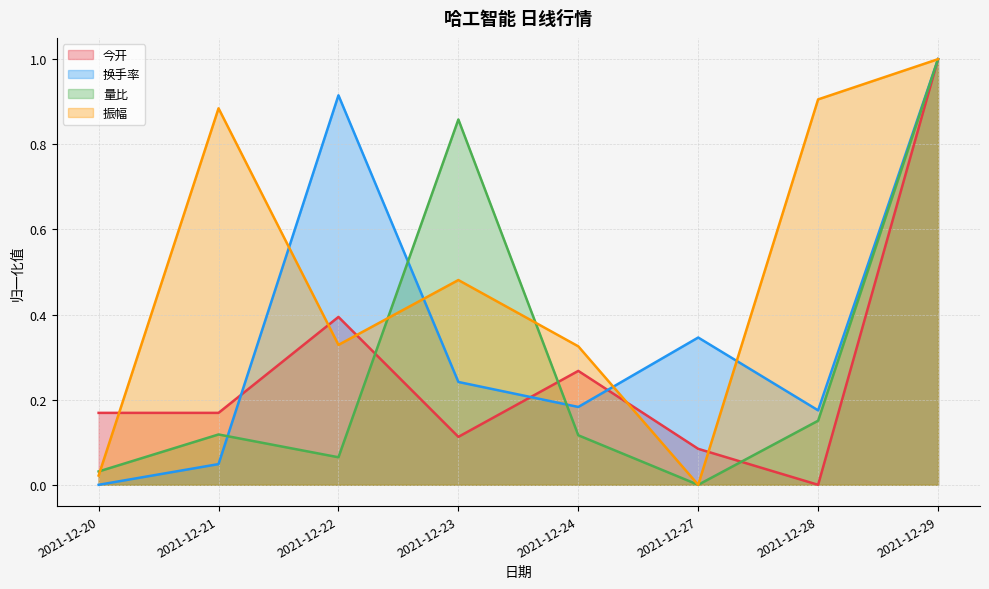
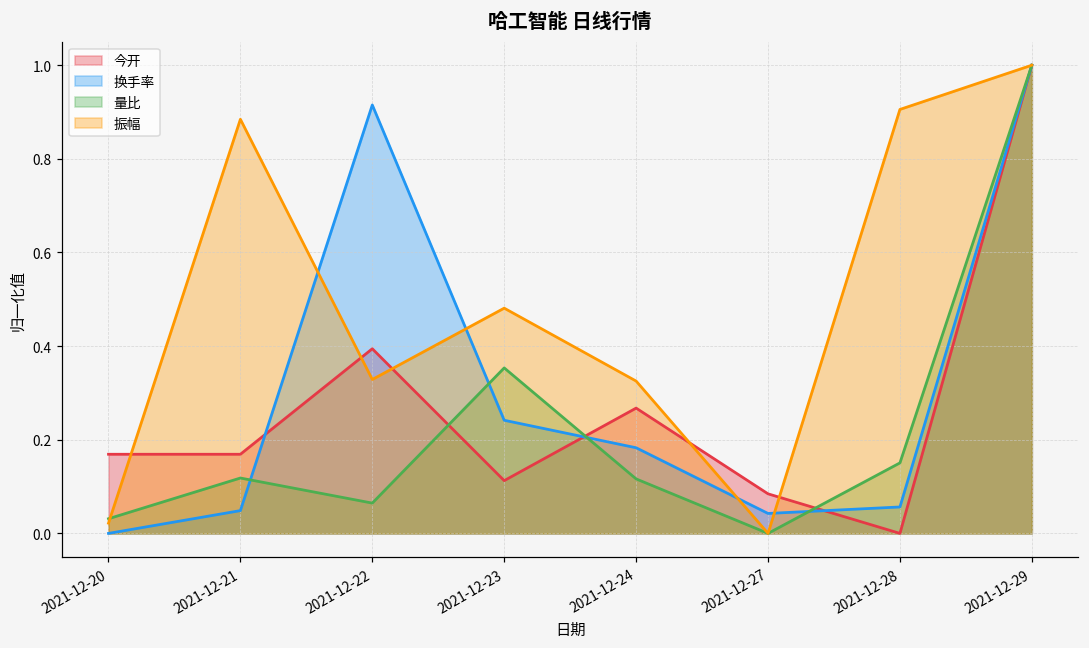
量比, 2021-12-23: 0.86 -> 0.35
换手率, 2021-12-27: 0.35 -> 0.04
换手率, 2021-12-28: 0.17 -> 0.06
